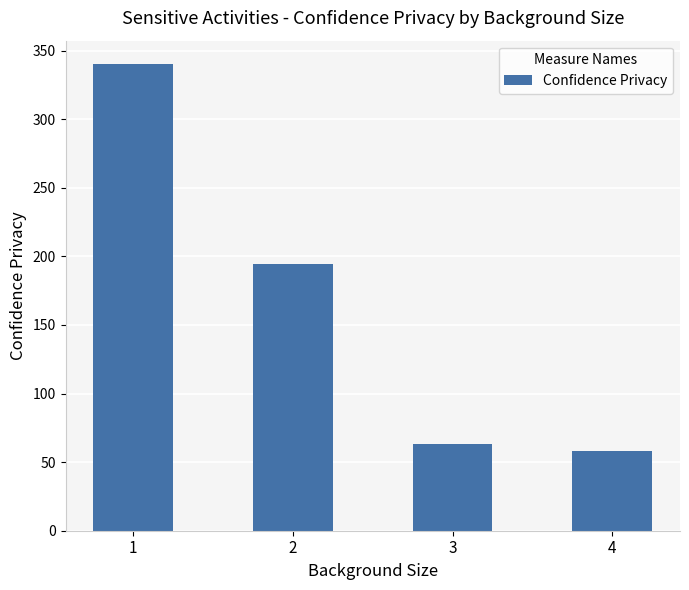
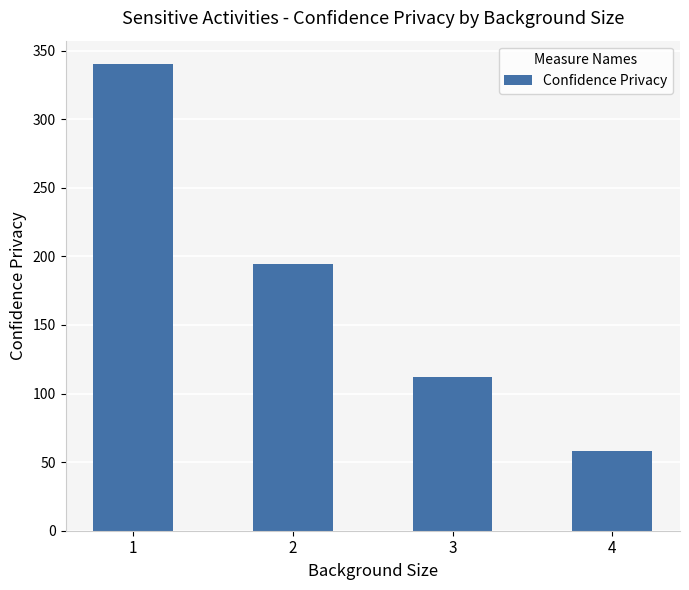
3: 63 -> 112
